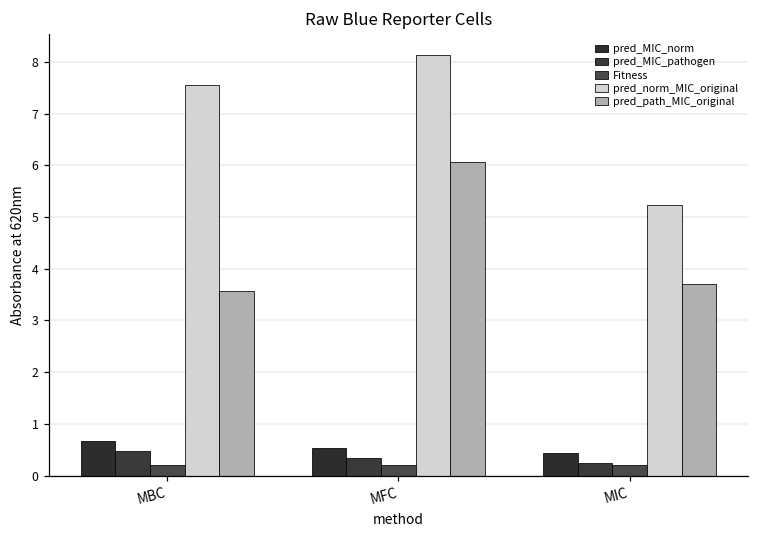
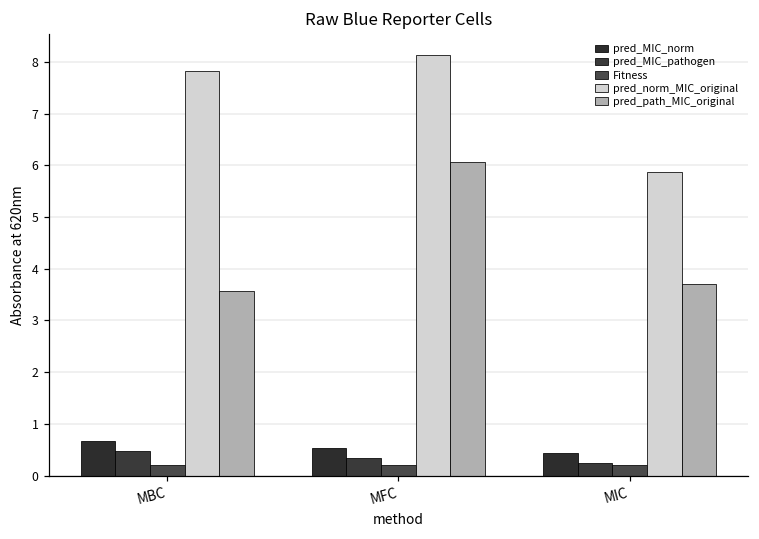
pred_norm_MIC_original, MBC: 7.6 -> 7.8
pred_norm_MIC_original, MIC: 5.2 -> 5.9
